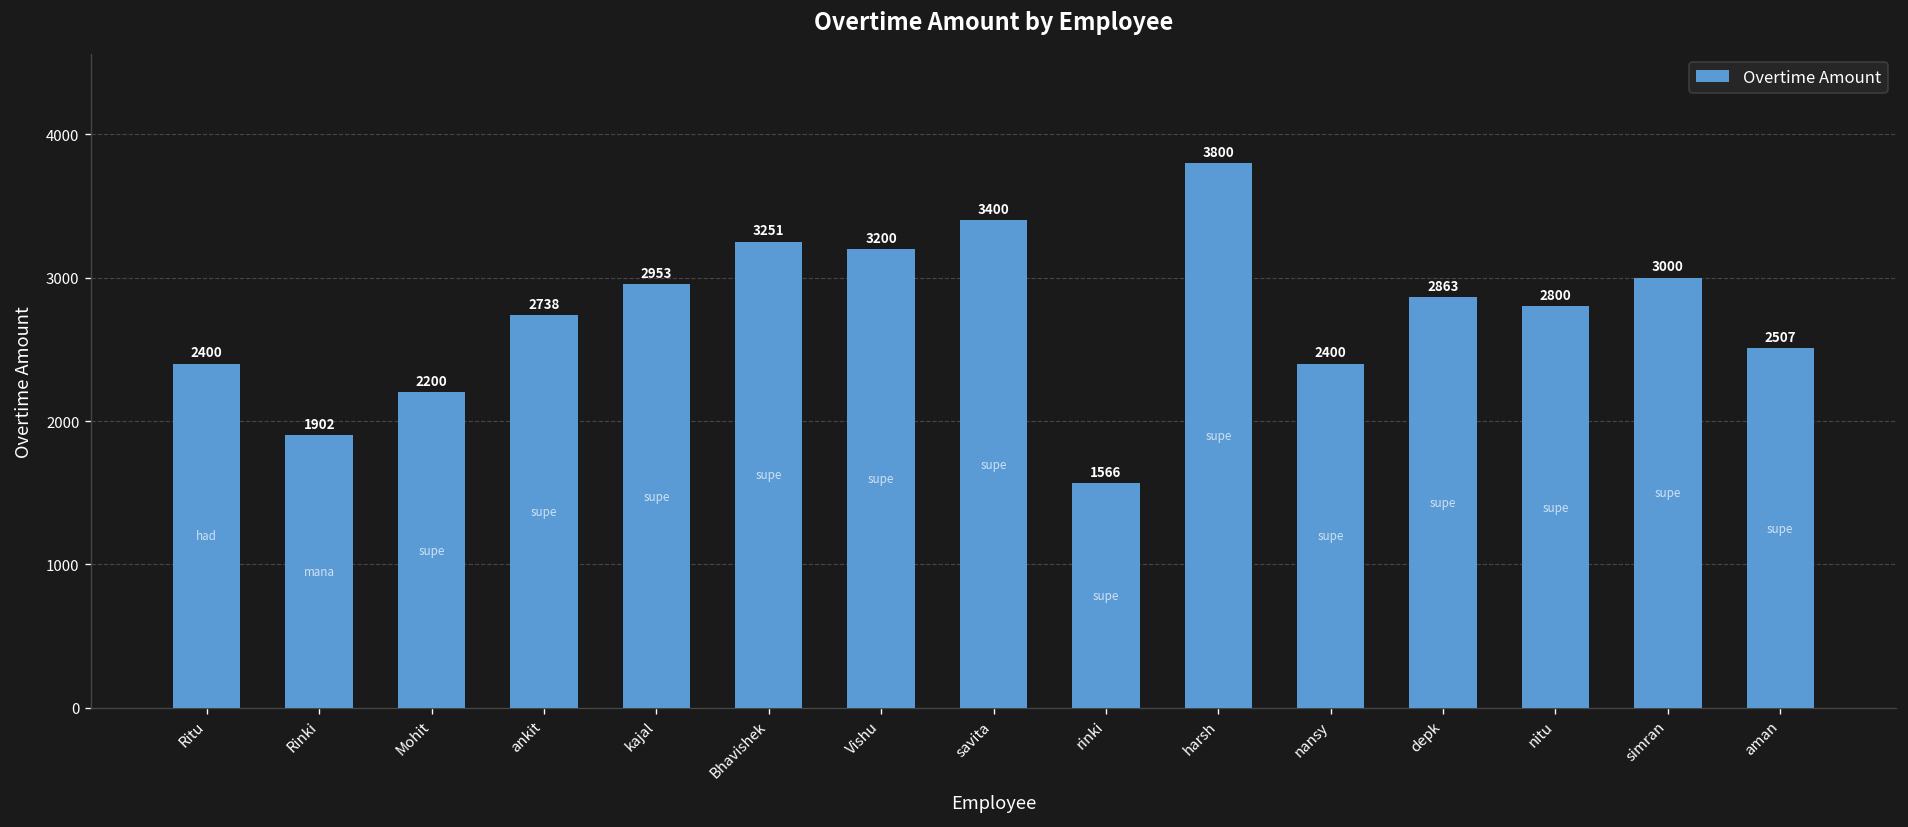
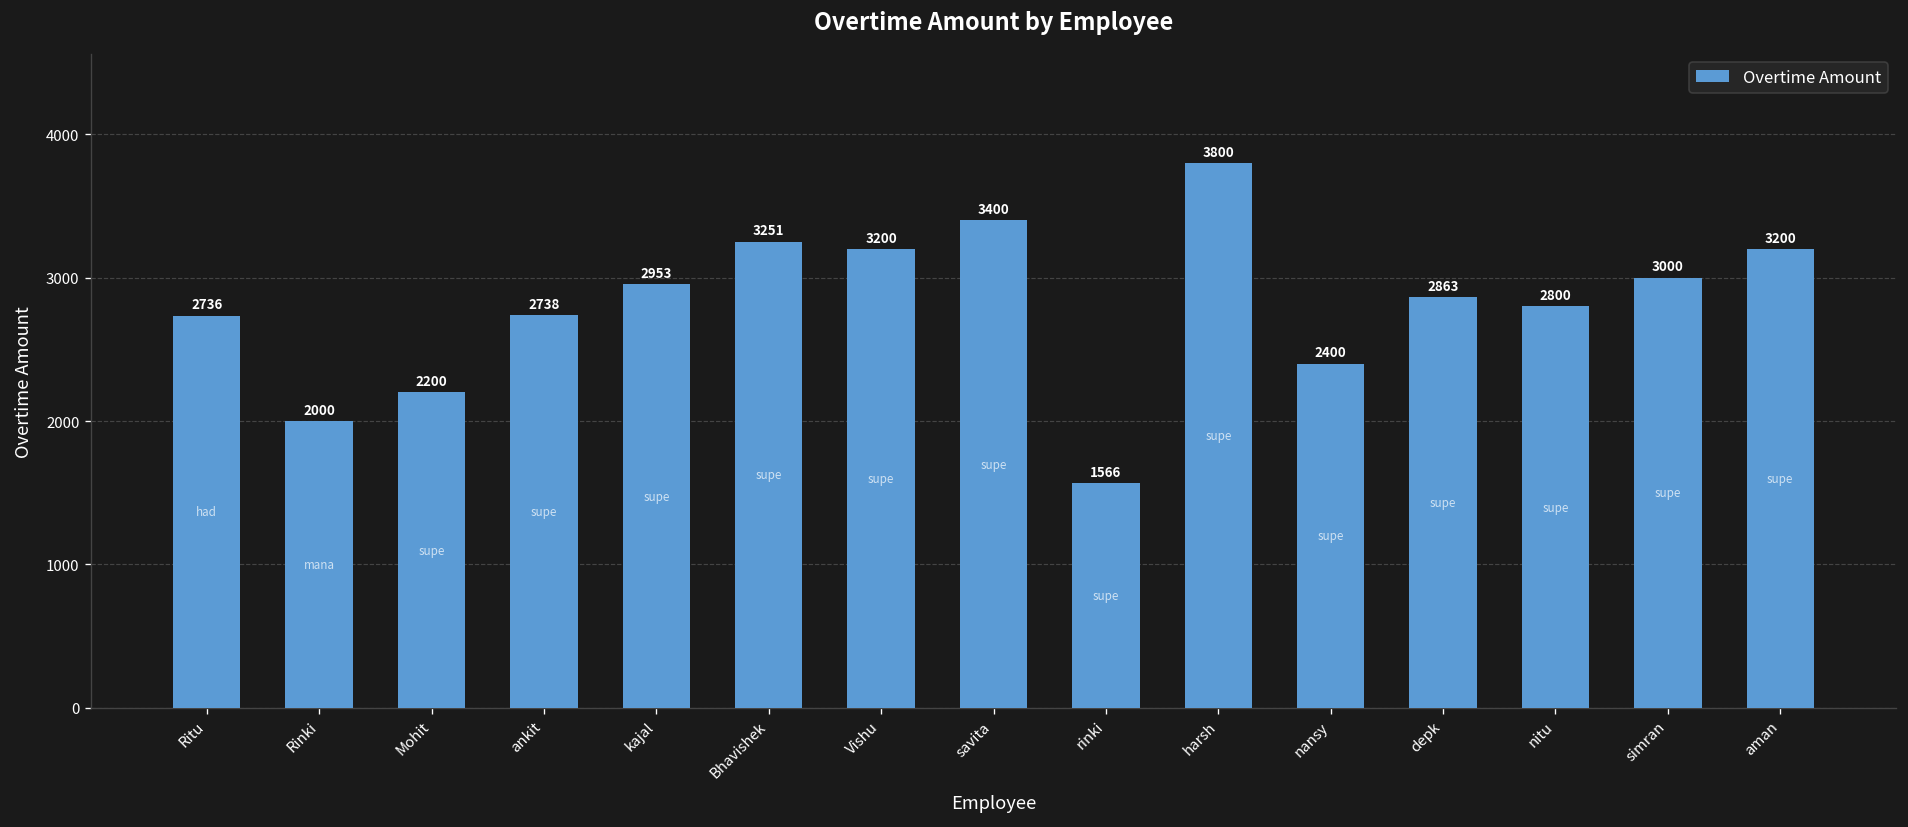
Ritu: 2400 -> 2736
Rinki: 1902 -> 2000
aman: 2507 -> 3200
